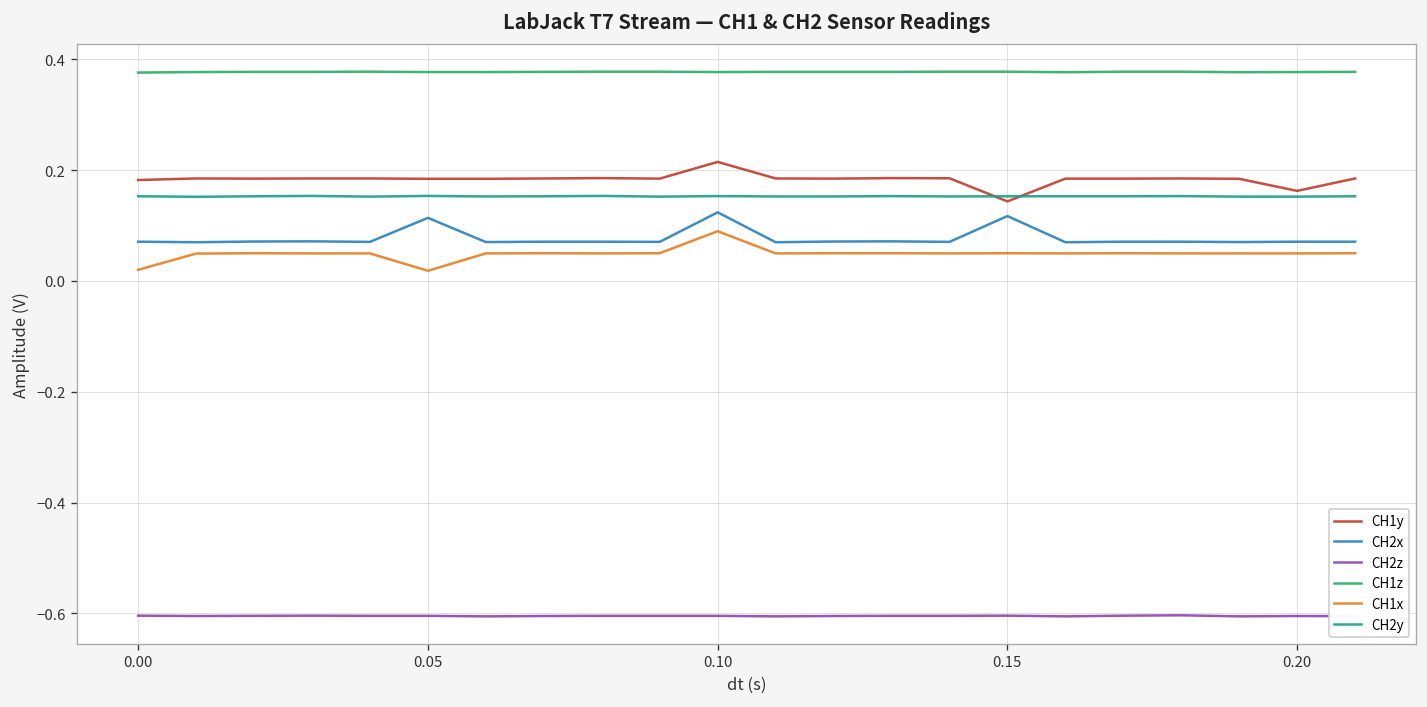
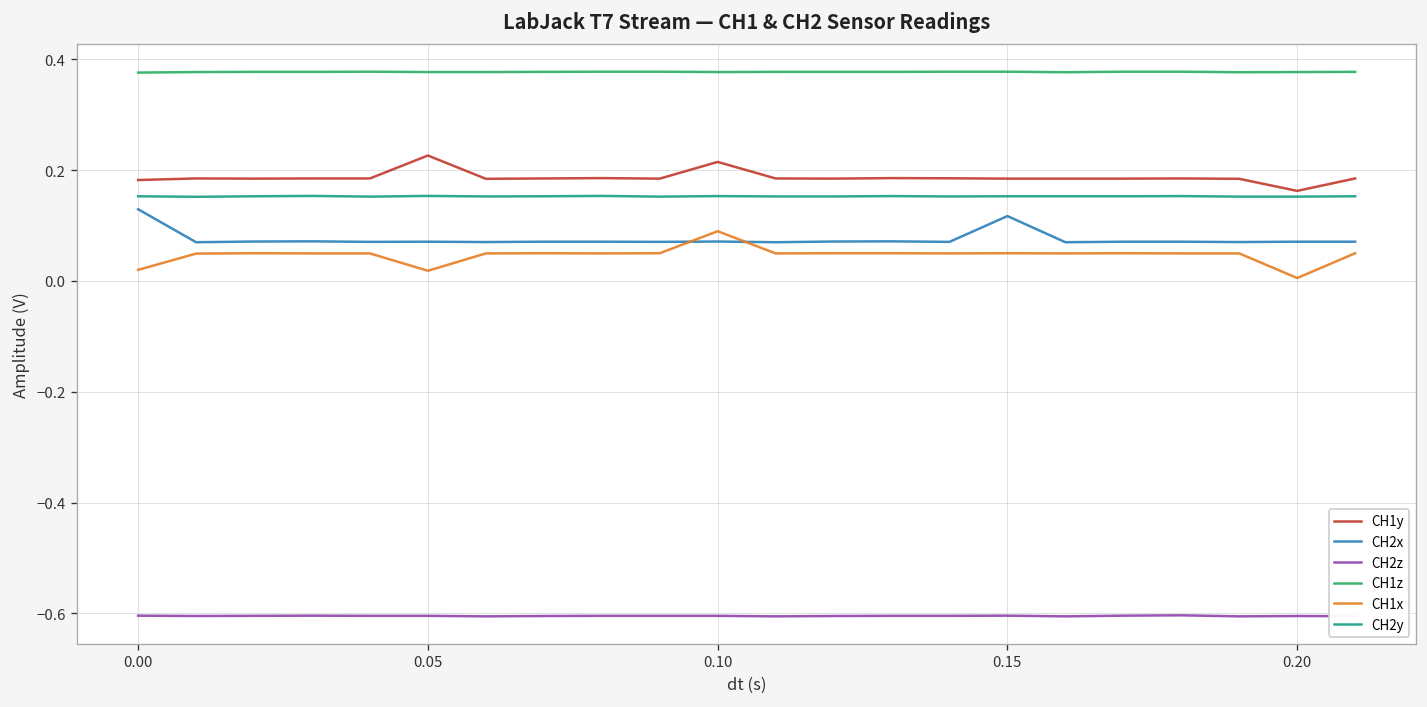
CH2x, 0.00: 0.07 -> 0.13
CH1y, 0.05: 0.18 -> 0.23
CH2x, 0.05: 0.11 -> 0.07
CH2x, 0.10: 0.12 -> 0.07
CH1y, 0.15: 0.14 -> 0.18
CH1x, 0.20: 0.05 -> 0.01
